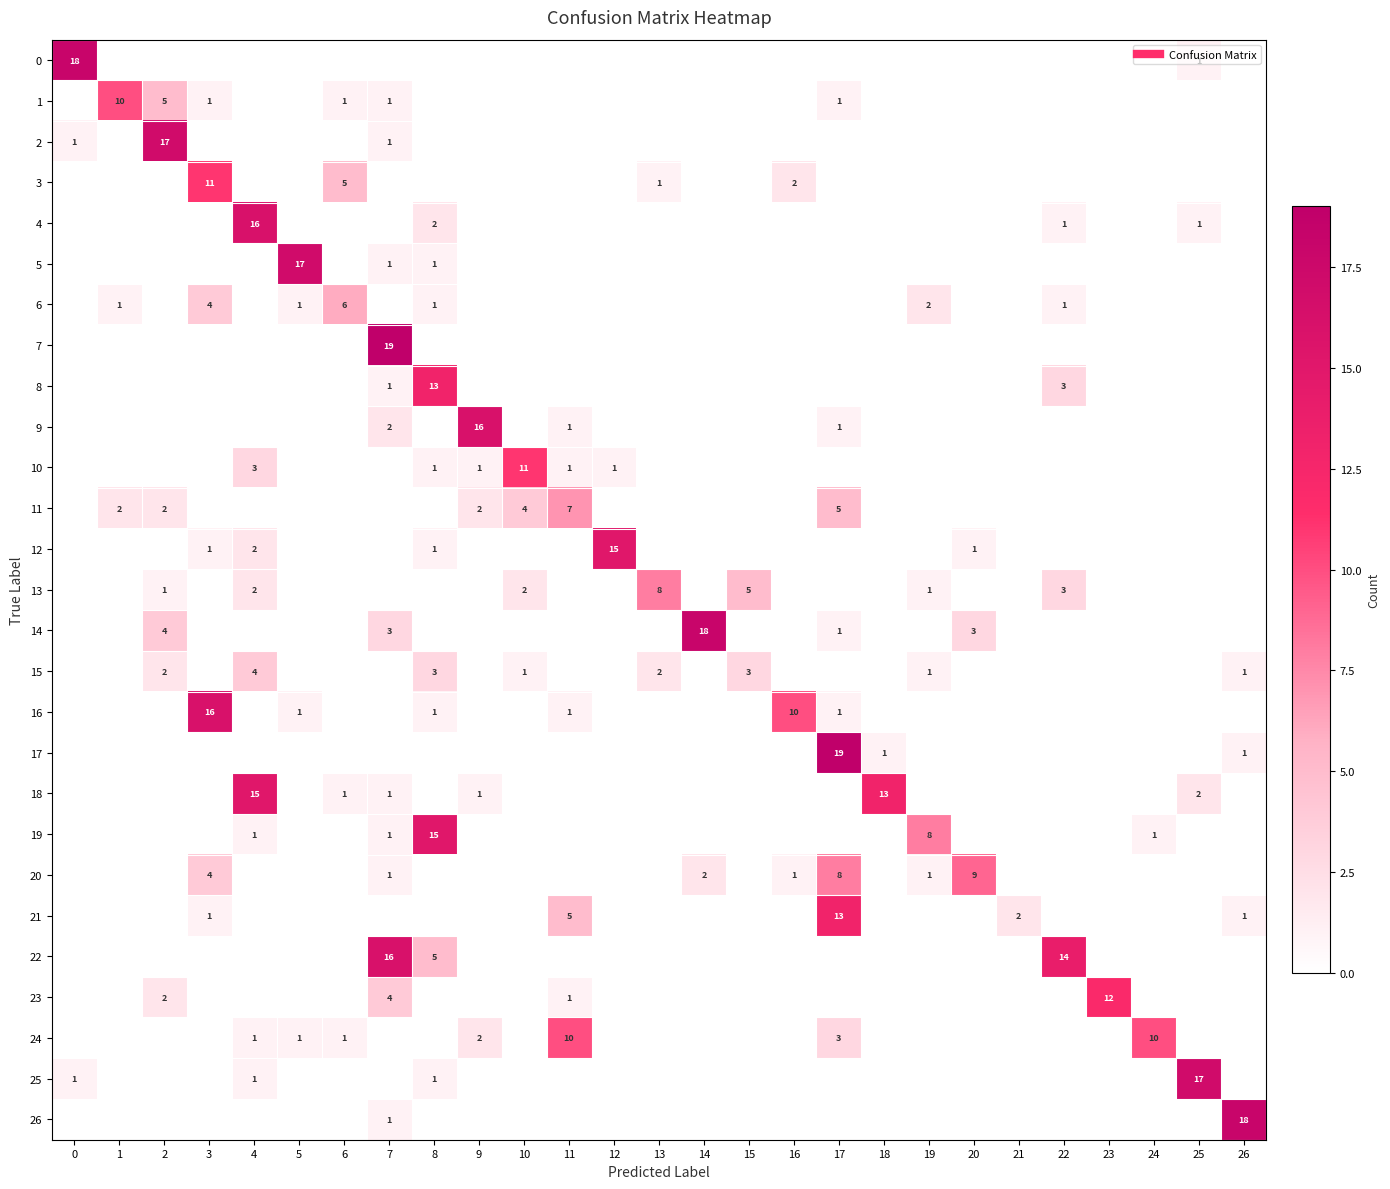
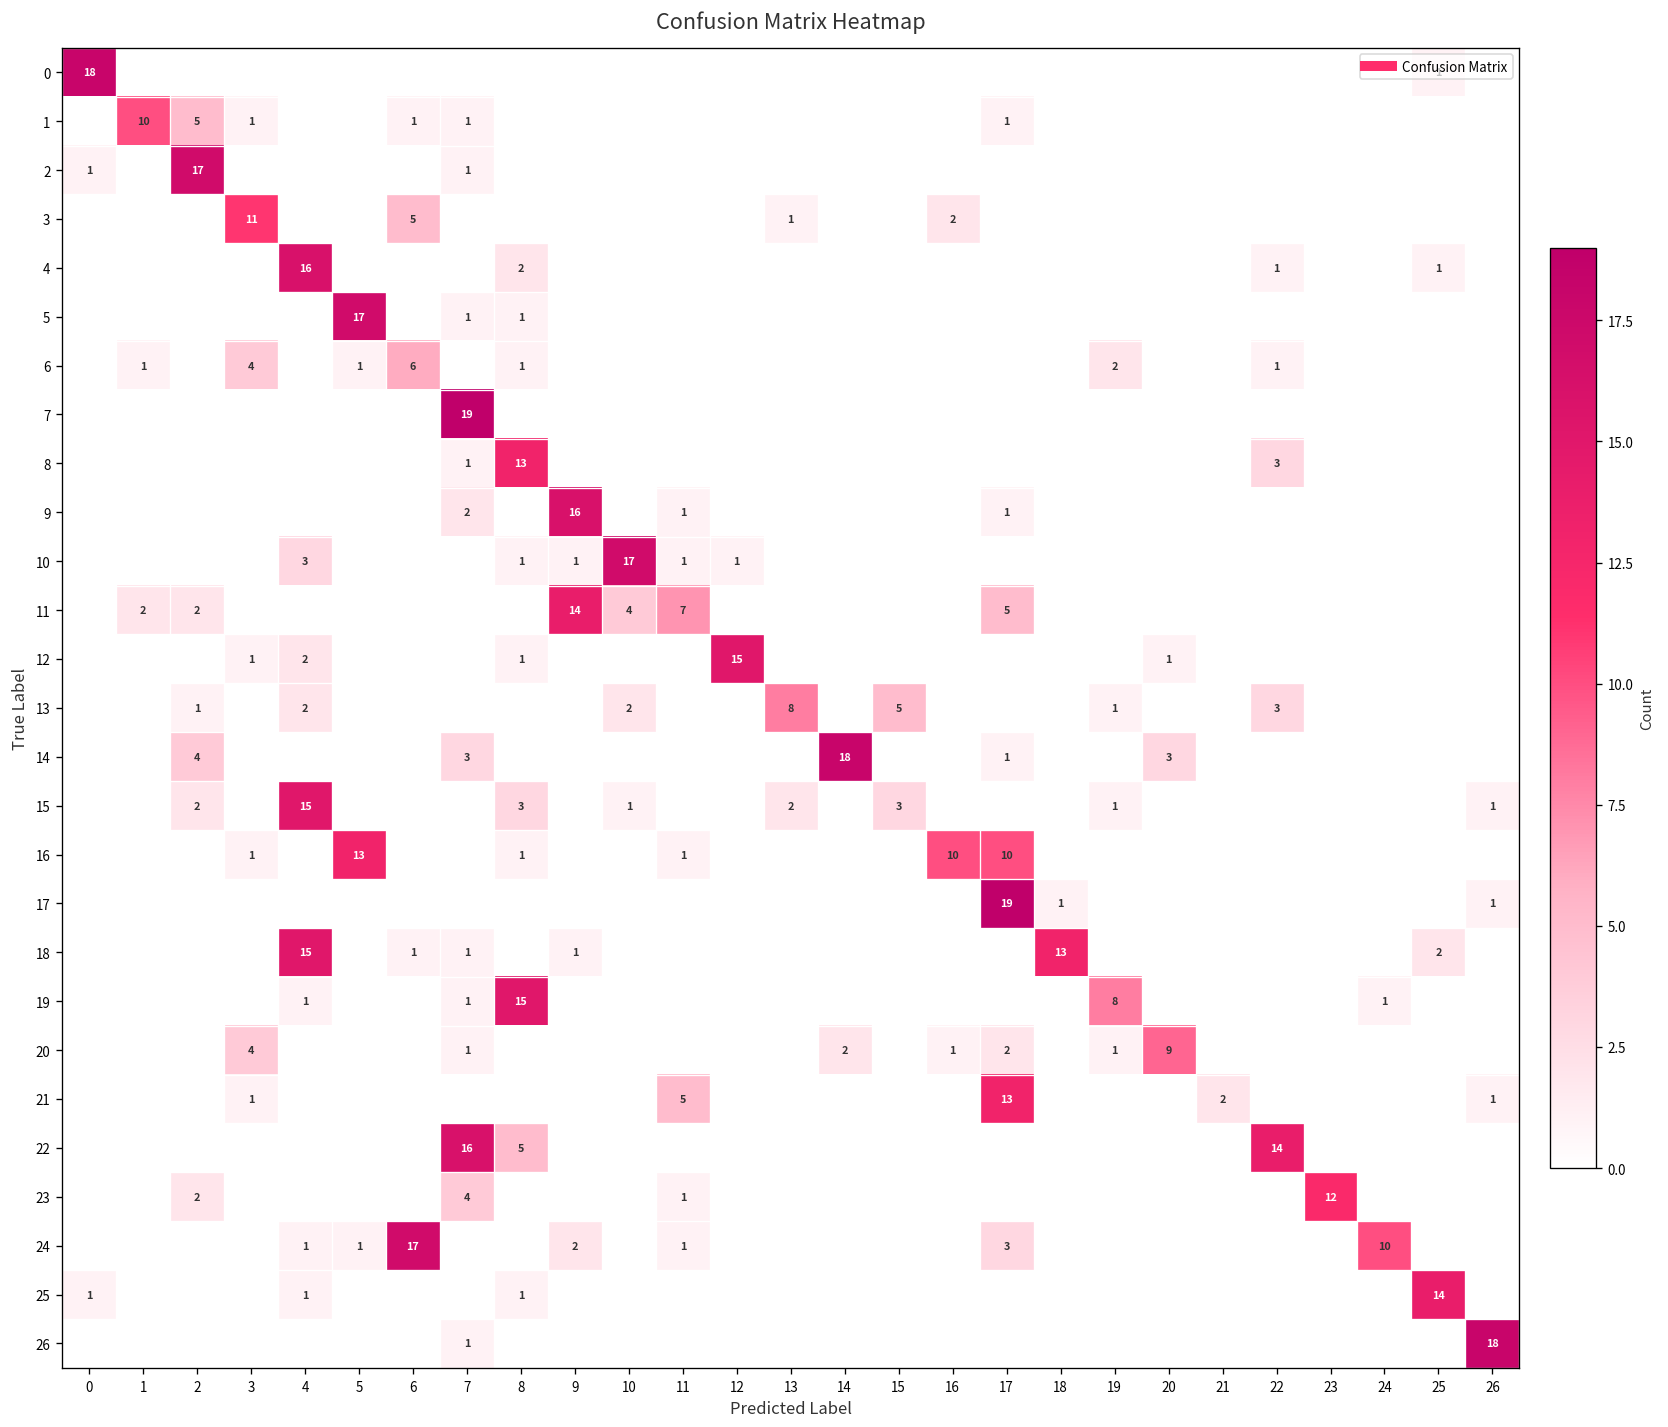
10, 10: 11 -> 17
11, 9: 2 -> 14
15, 4: 4 -> 15
16, 3: 16 -> 1
16, 5: 1 -> 13
16, 17: 1 -> 10
20, 17: 8 -> 2
24, 6: 1 -> 17
24, 11: 10 -> 1
25, 25: 17 -> 14
